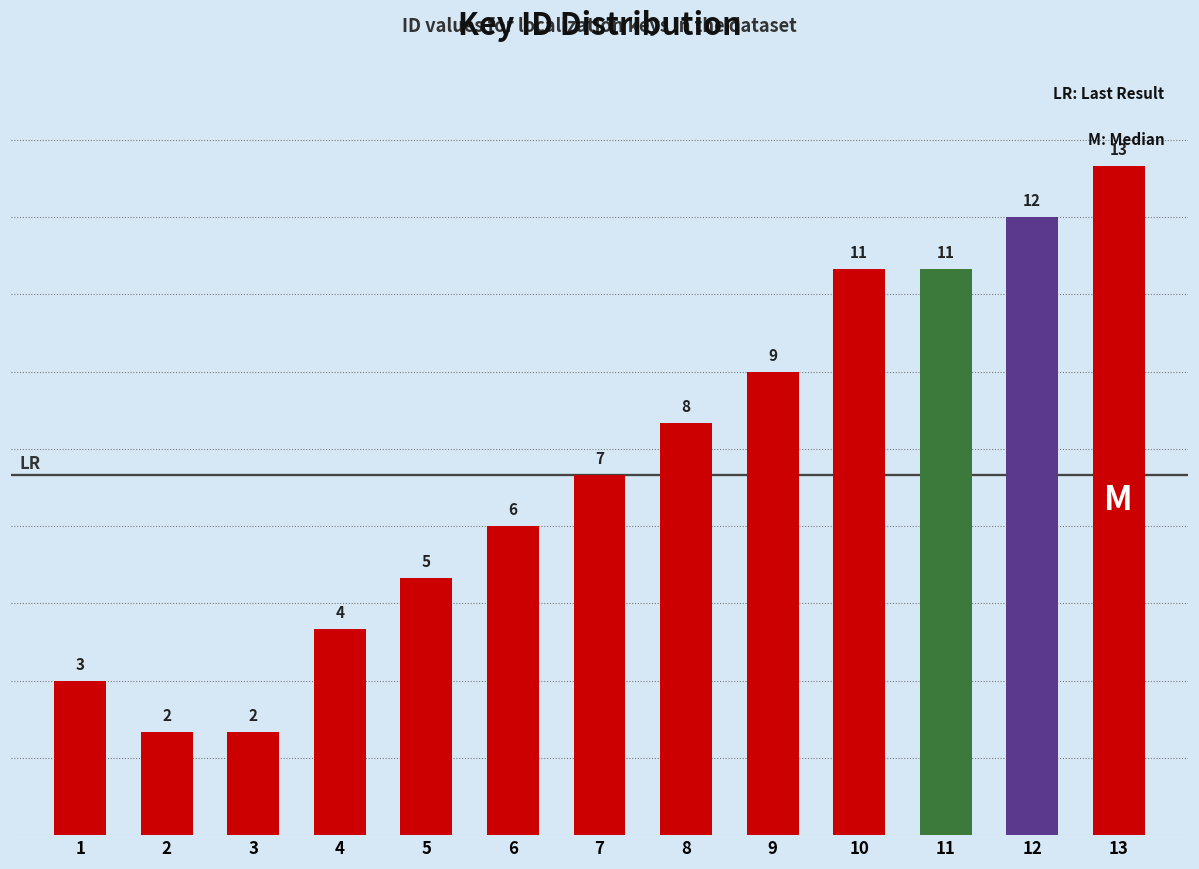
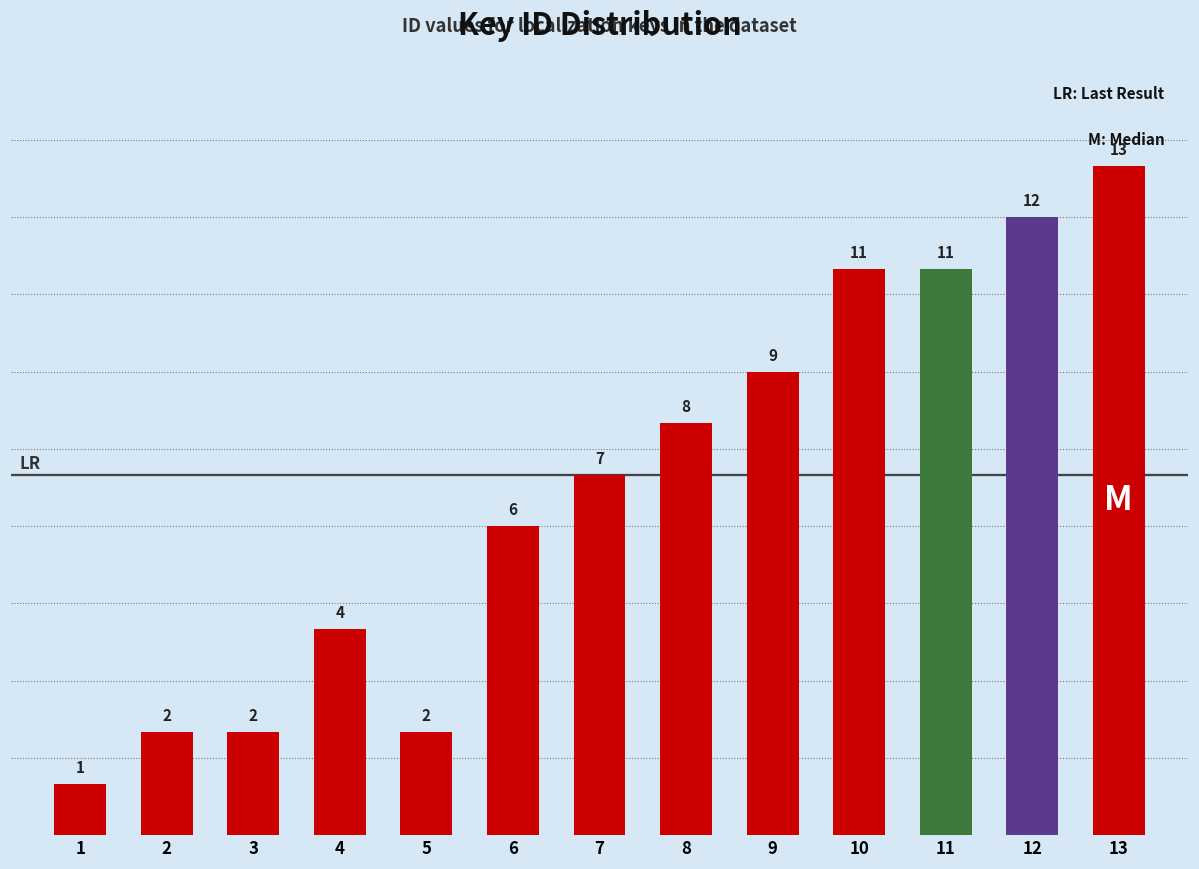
1: 3 -> 1
5: 5 -> 2
